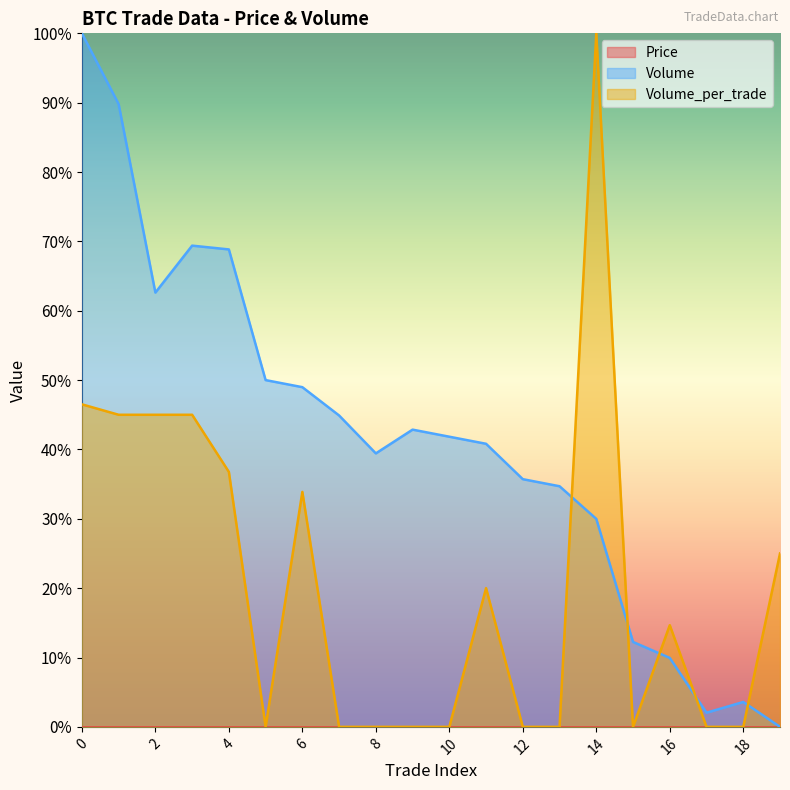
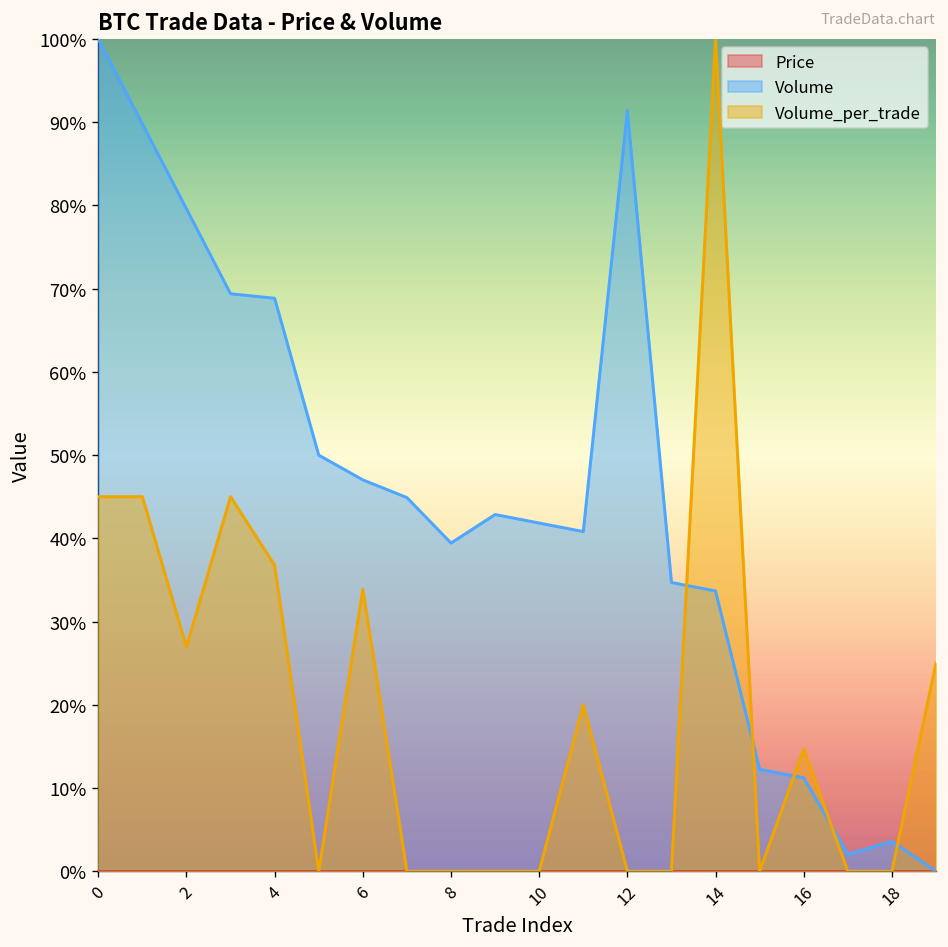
Volume_per_trade, 0: 47% -> 45%
Volume, 2: 63% -> 80%
Volume_per_trade, 2: 45% -> 27%
Volume, 6: 49% -> 47%
Volume, 12: 36% -> 91%
Volume, 14: 30% -> 34%
Volume, 16: 10% -> 11%
